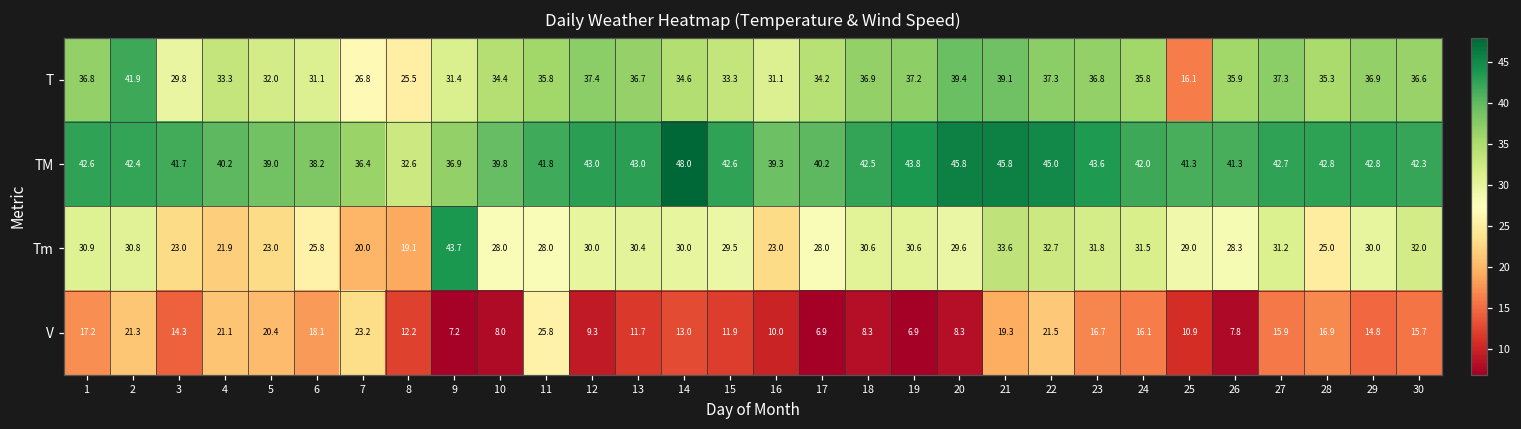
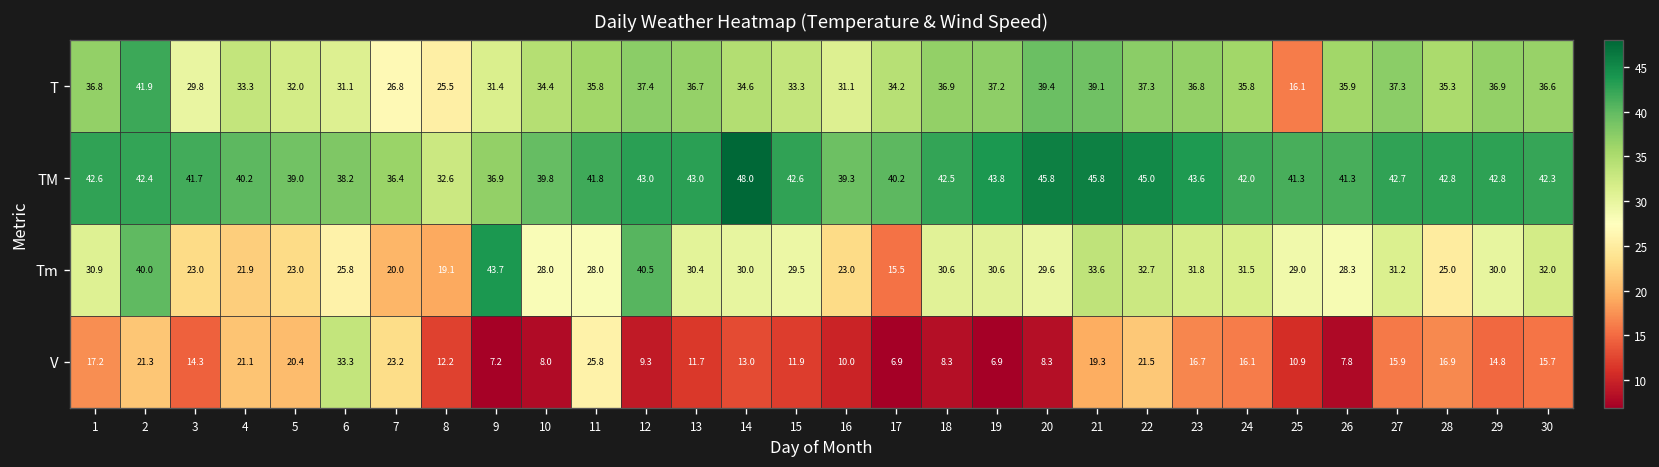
Tm, 2: 30.8 -> 40.0
Tm, 12: 30.0 -> 40.5
Tm, 17: 28.0 -> 15.5
V, 6: 18.1 -> 33.3
